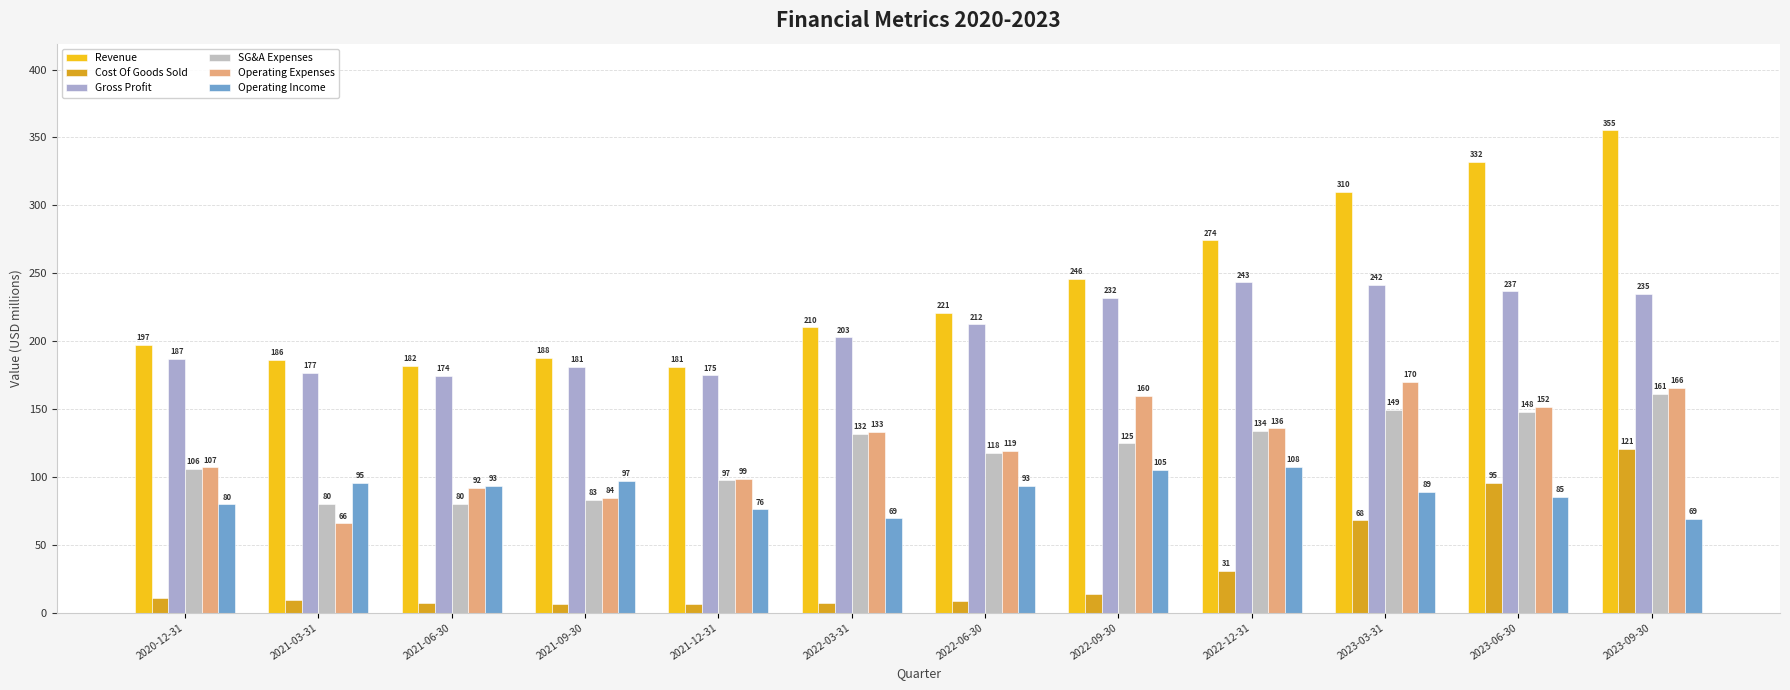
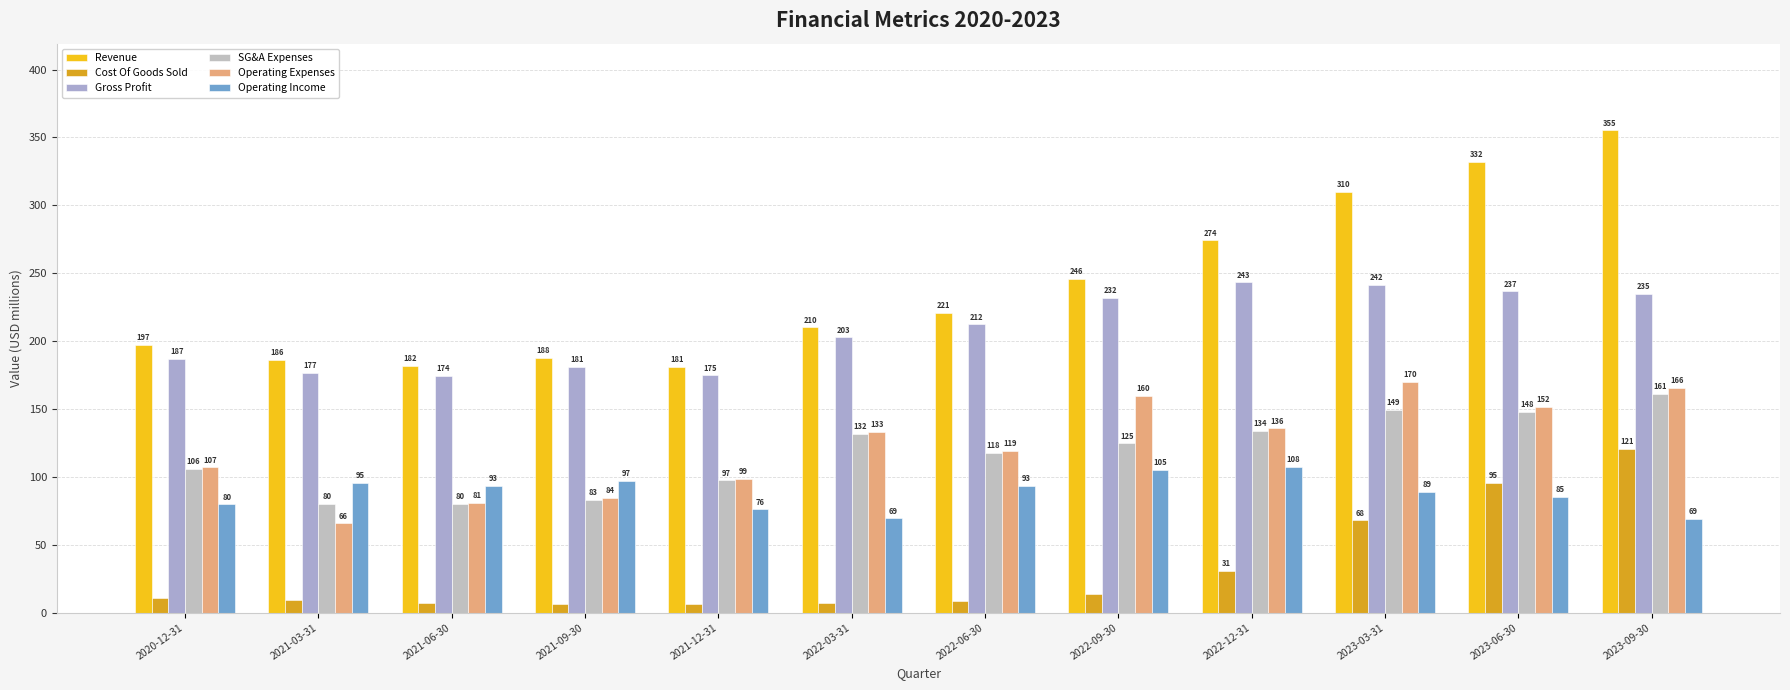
Operating Expenses, 2021-06-30: 92 -> 81
